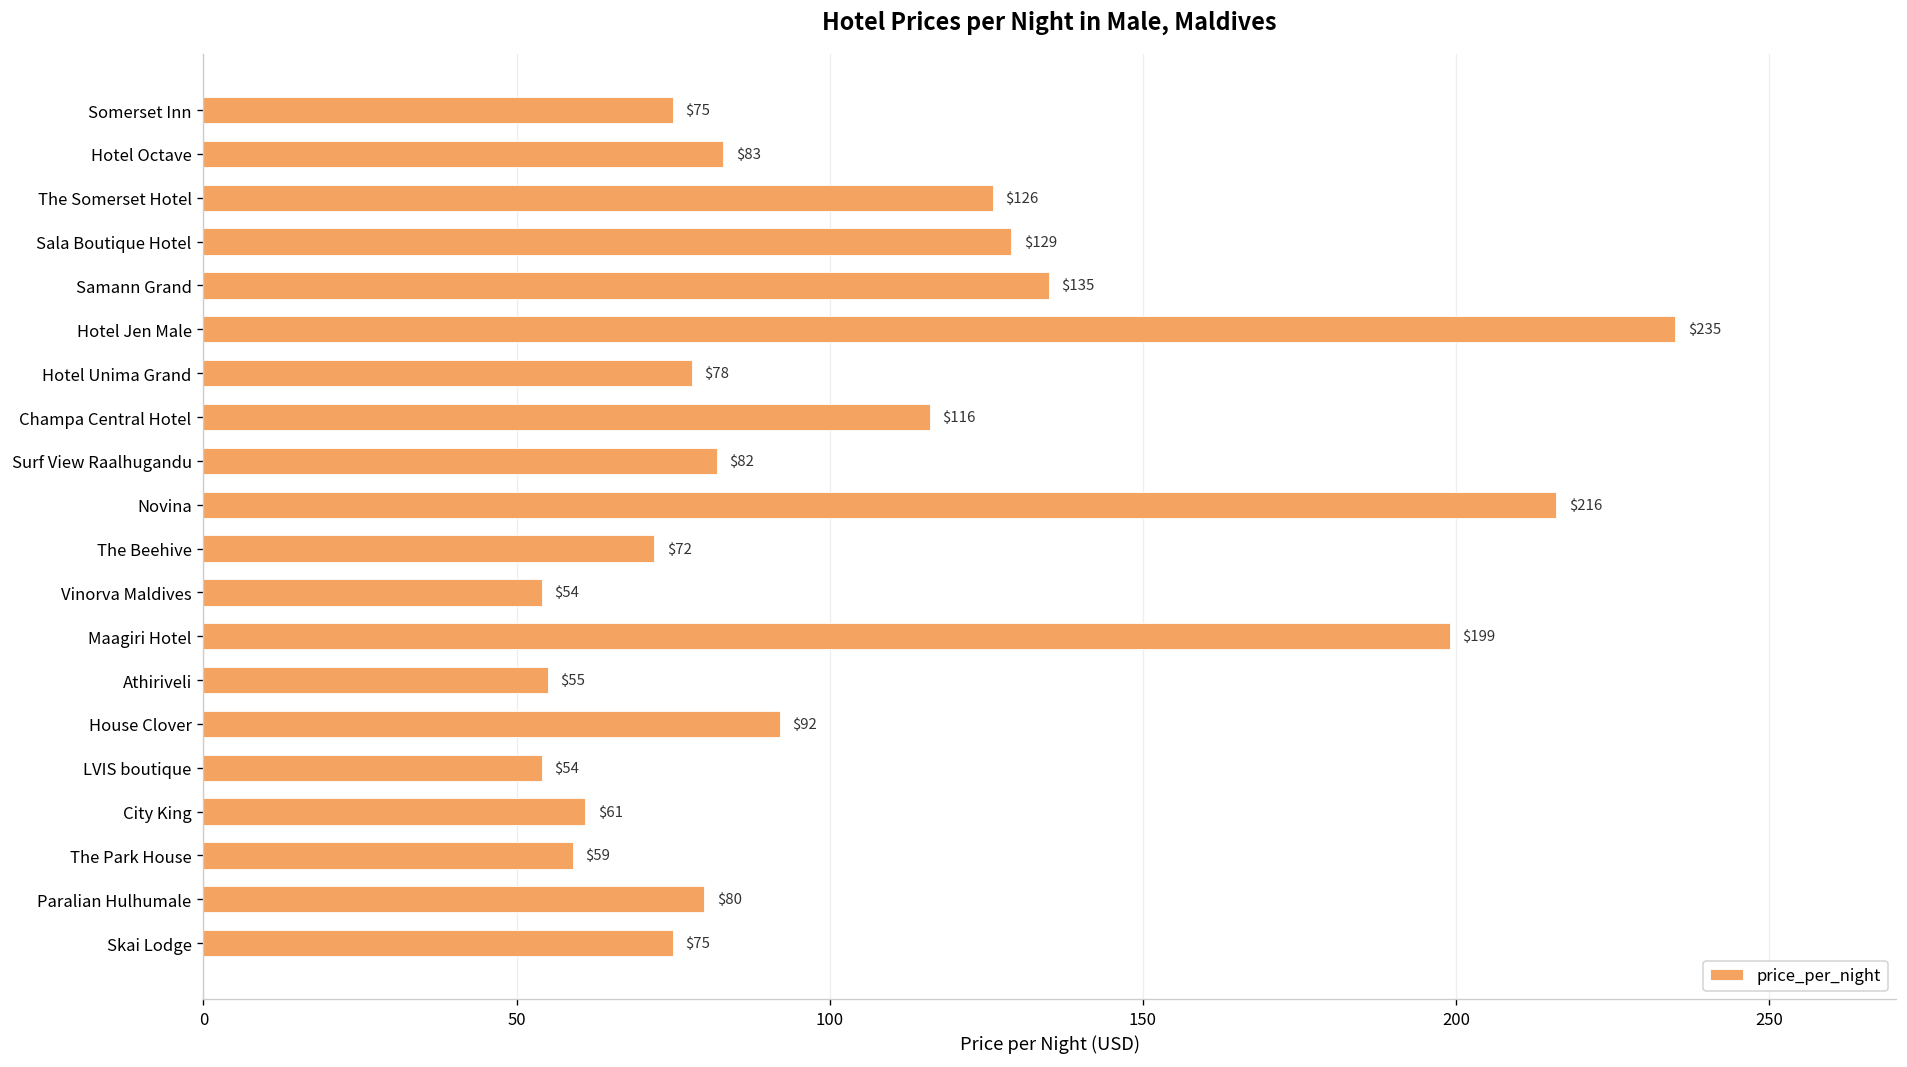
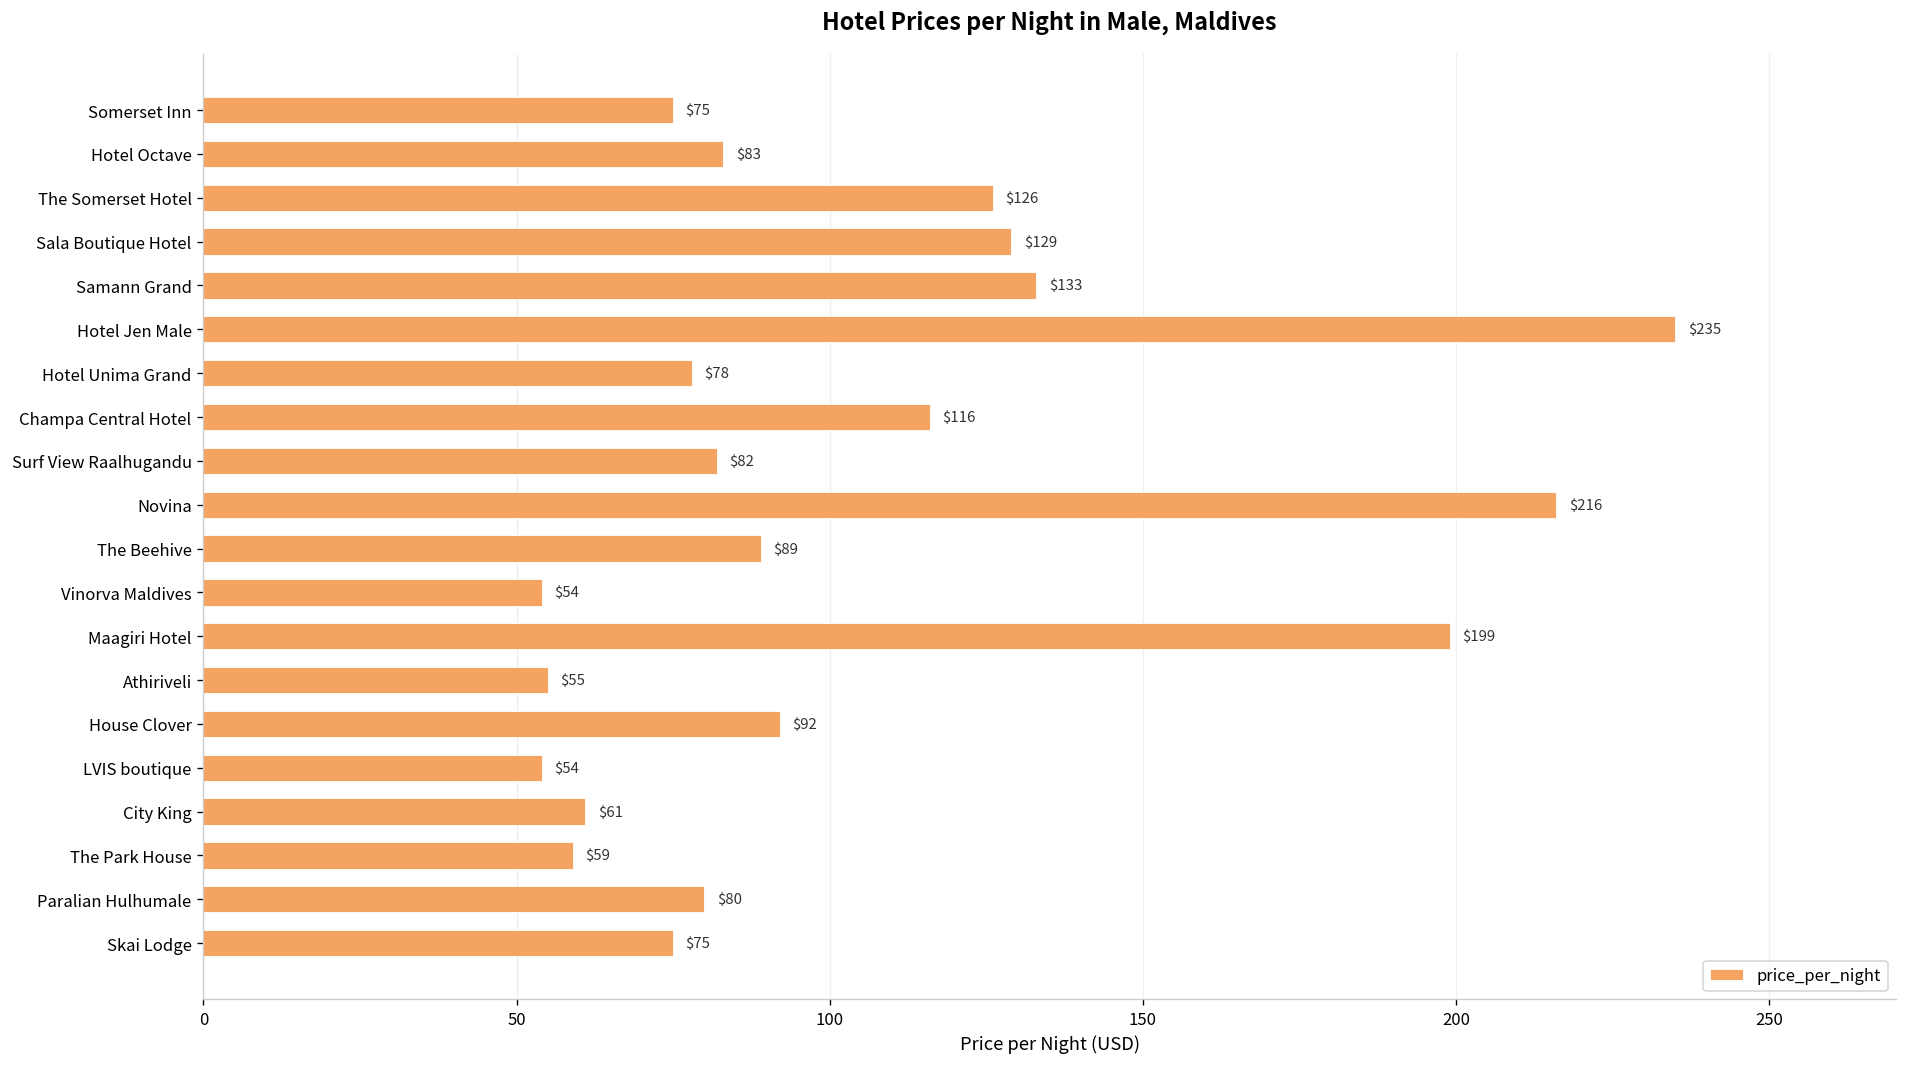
Samann Grand: $135 -> $133
The Beehive: $72 -> $89
